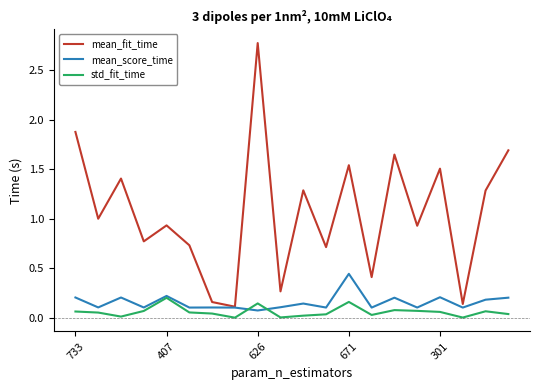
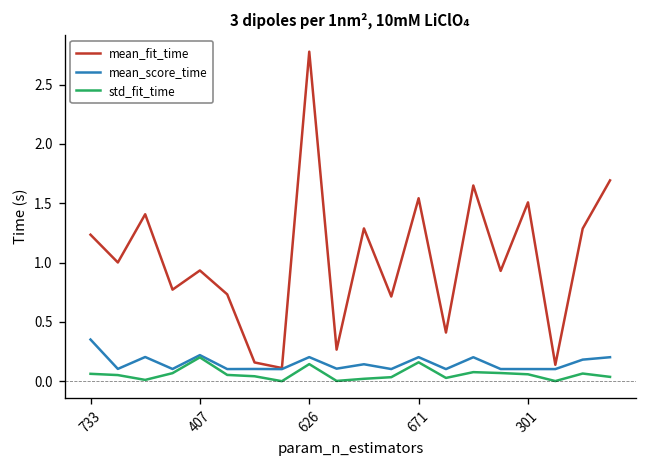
mean_fit_time, 733: 1.9 -> 1.2
mean_score_time, 733: 0.2 -> 0.4
mean_score_time, 626: 0.1 -> 0.2
mean_score_time, 671: 0.4 -> 0.2
mean_score_time, 301: 0.2 -> 0.1
